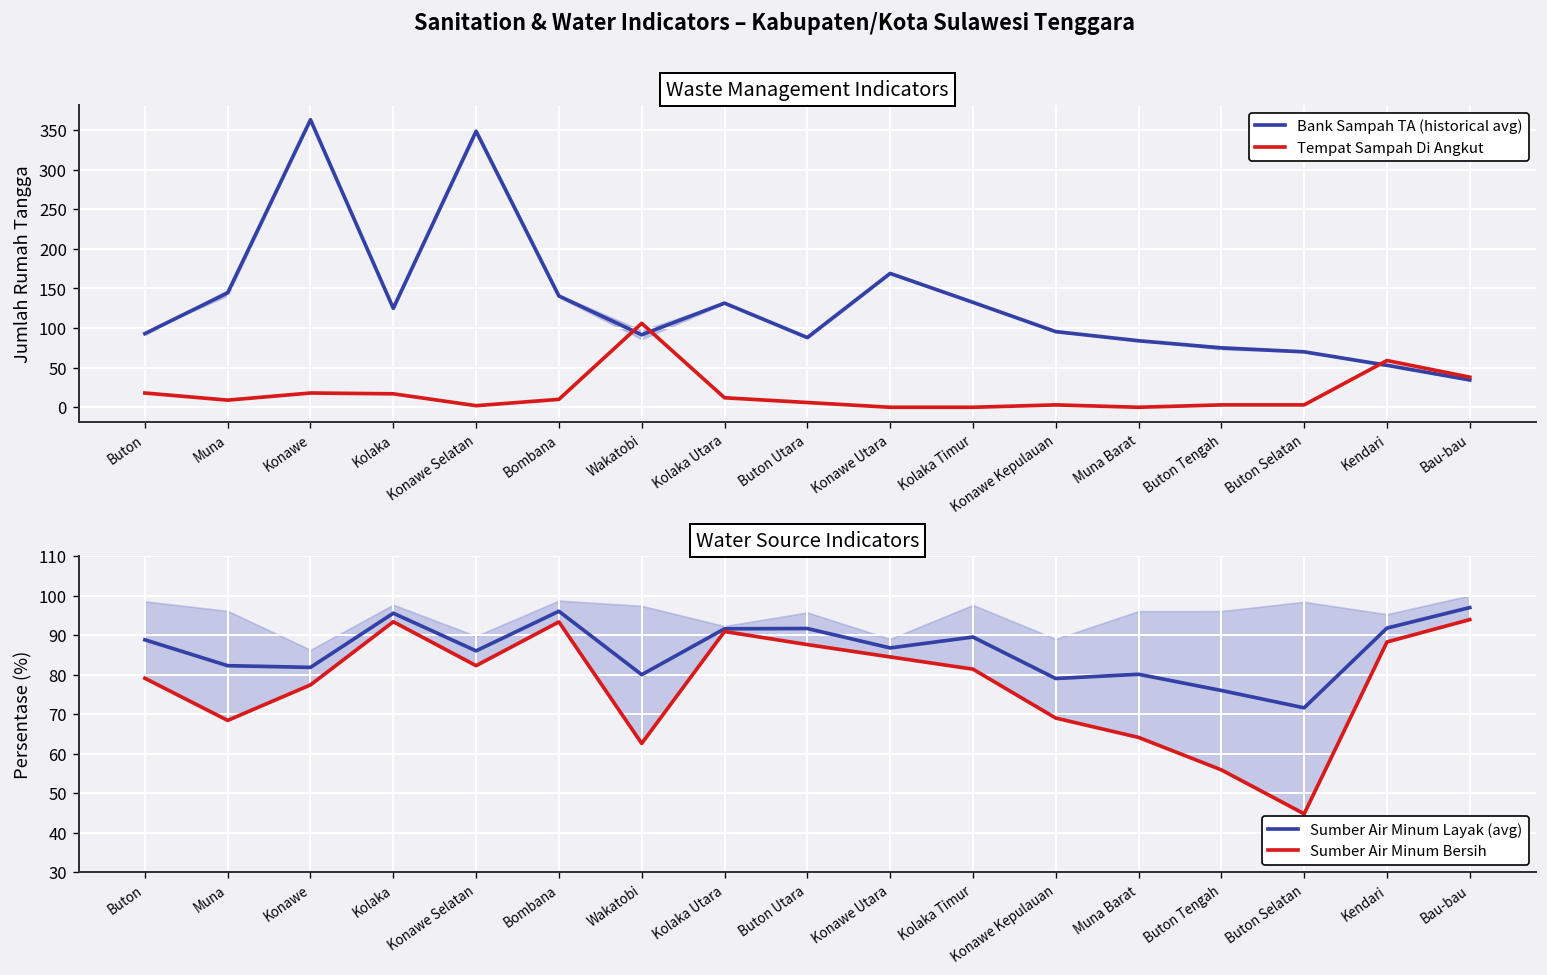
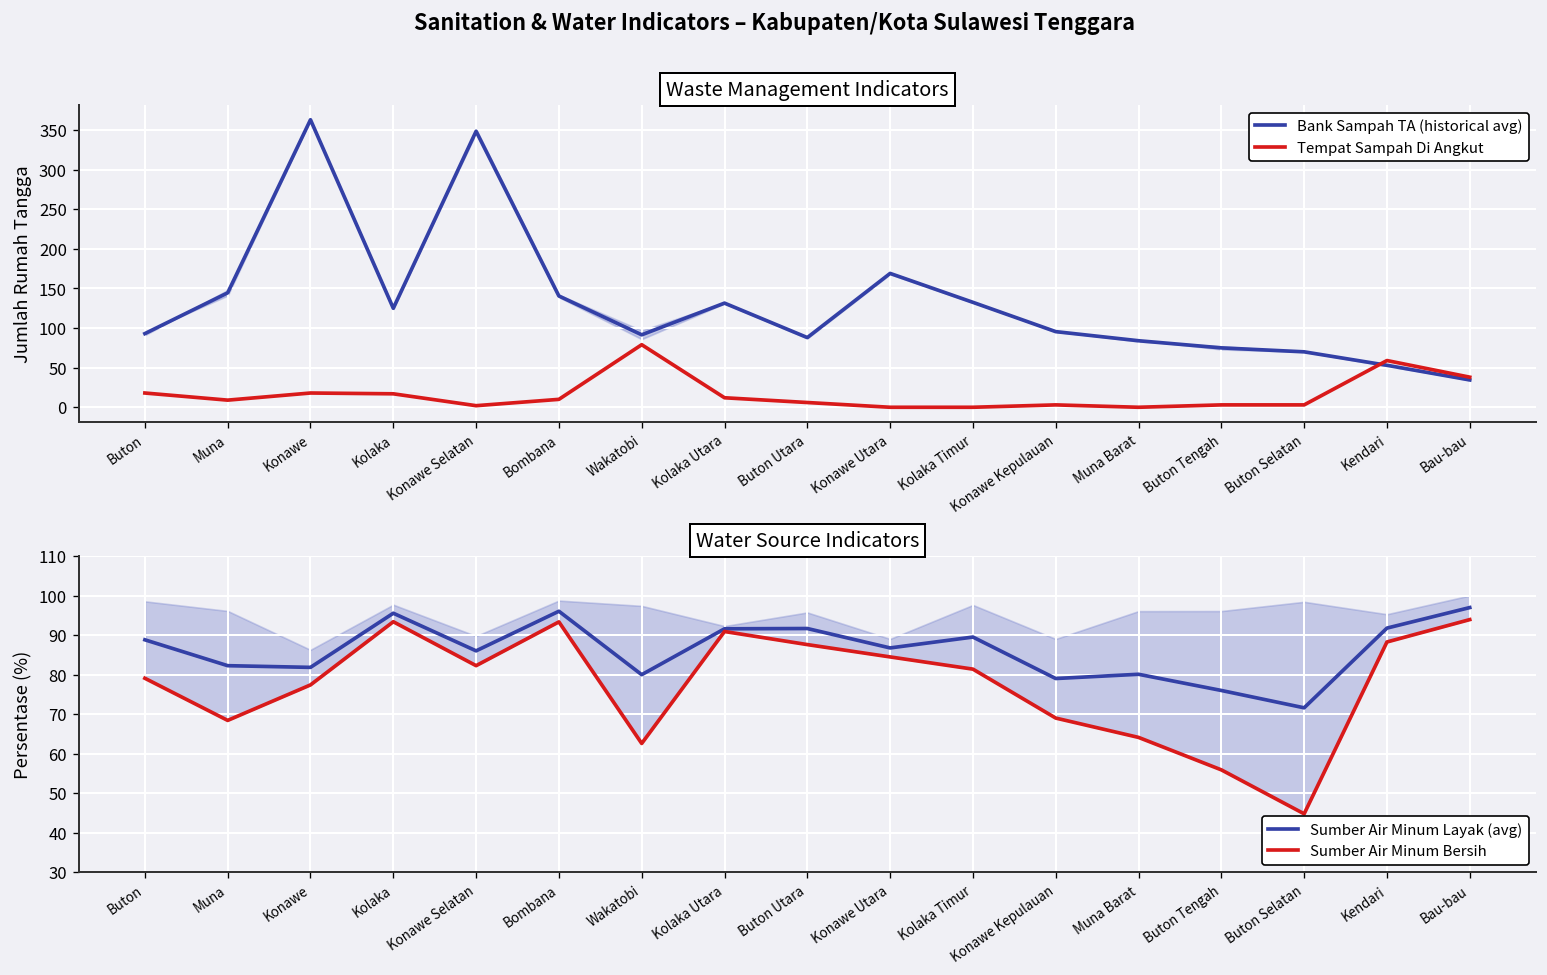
Waste Management Indicators, Tempat Sampah Di Angkut, Wakatobi: 110 -> 80
